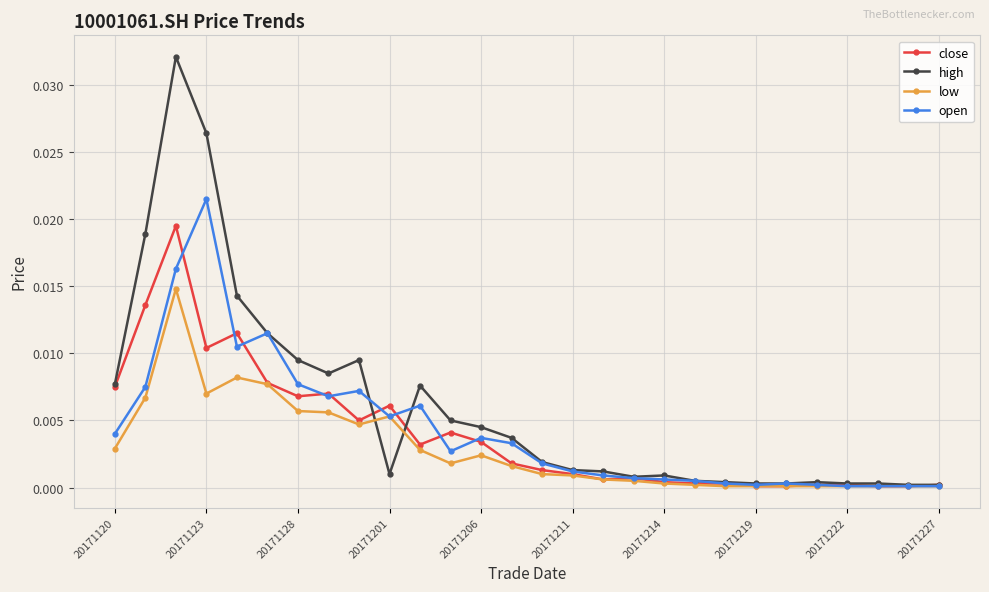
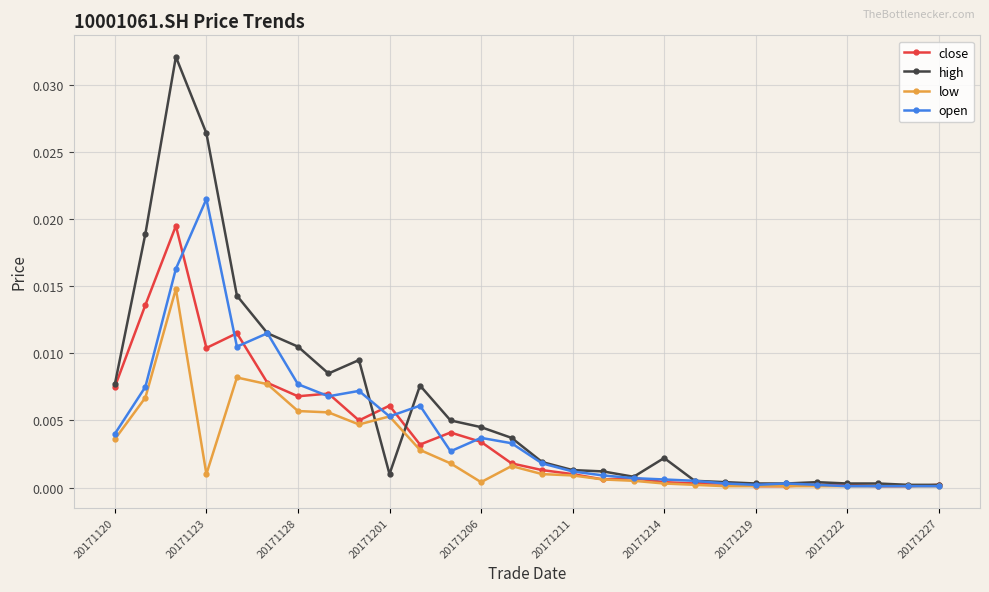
low, 20171120: 0.0029 -> 0.0036
low, 20171123: 0.007 -> 0.001
high, 20171128: 0.0095 -> 0.0105
low, 20171206: 0.0024 -> 0.0004
high, 20171214: 0.0009 -> 0.0022
